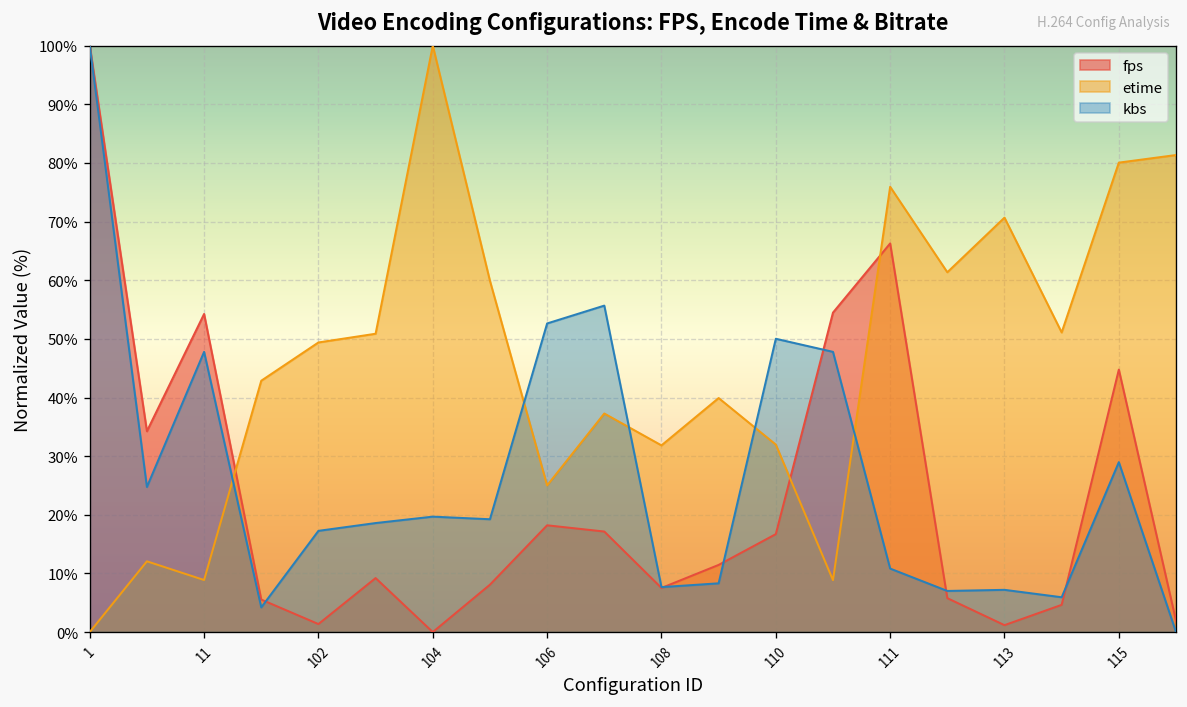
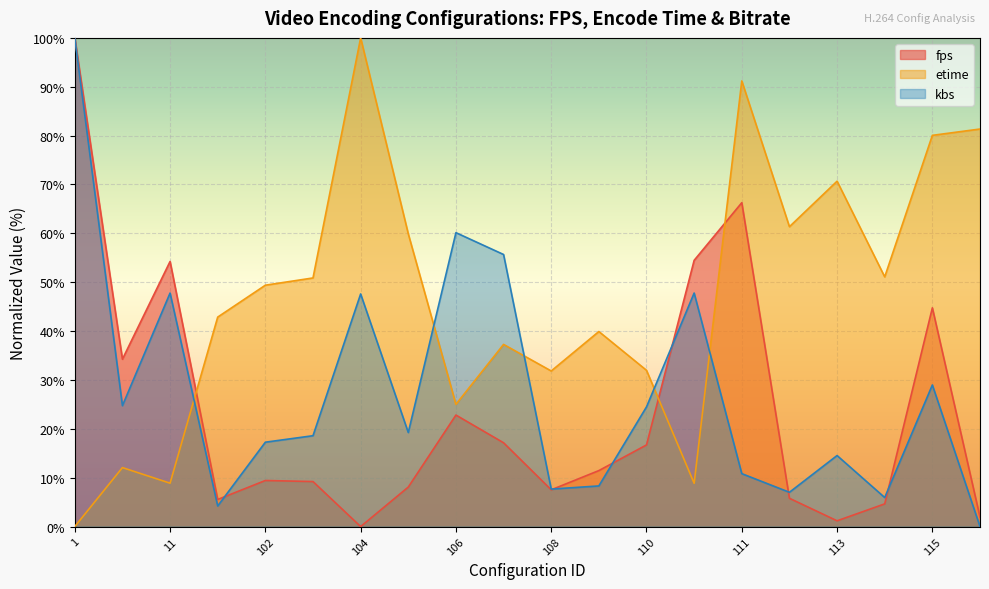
fps, 102: 1% -> 9%
kbs, 104: 20% -> 48%
fps, 106: 18% -> 23%
kbs, 106: 53% -> 60%
kbs, 110: 50% -> 24%
etime, 111: 76% -> 91%
kbs, 113: 7% -> 15%
